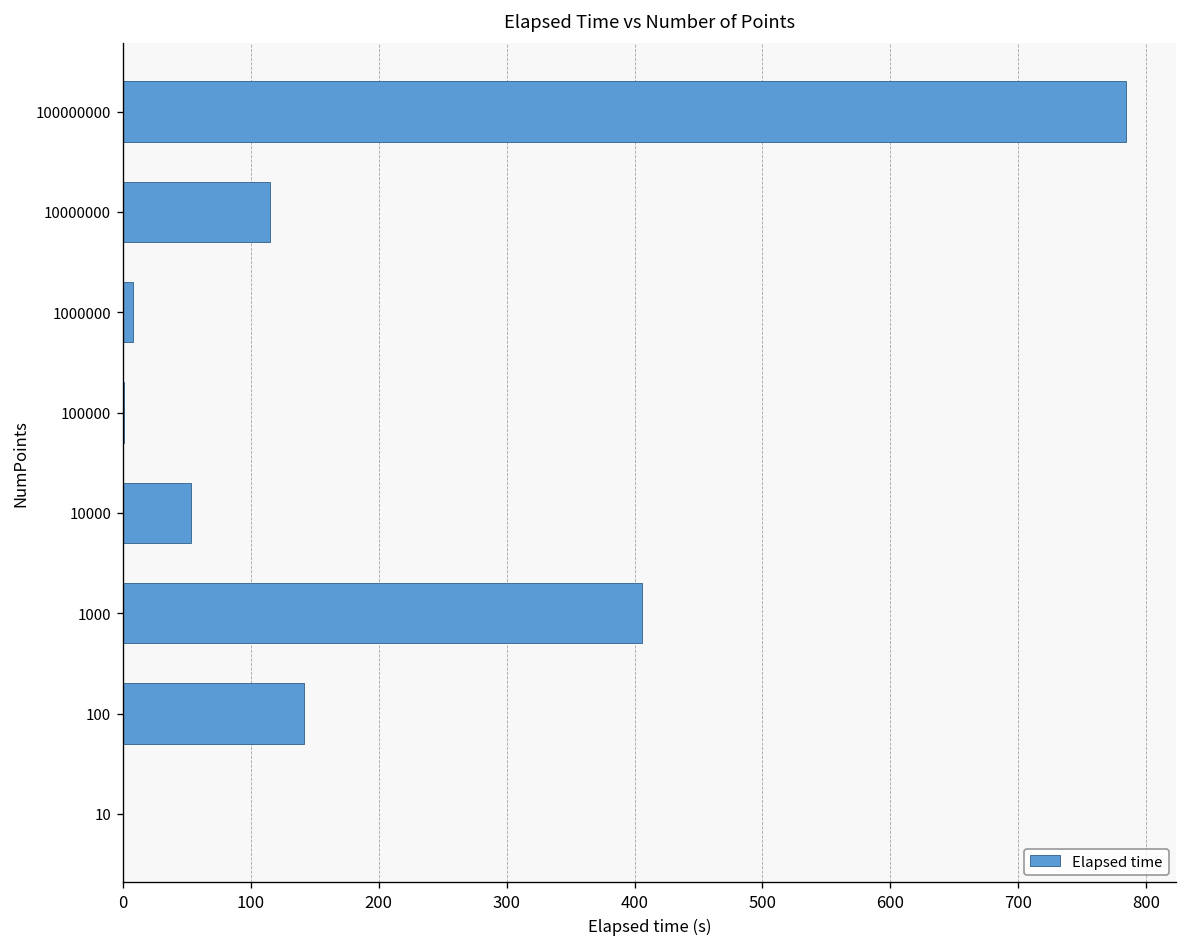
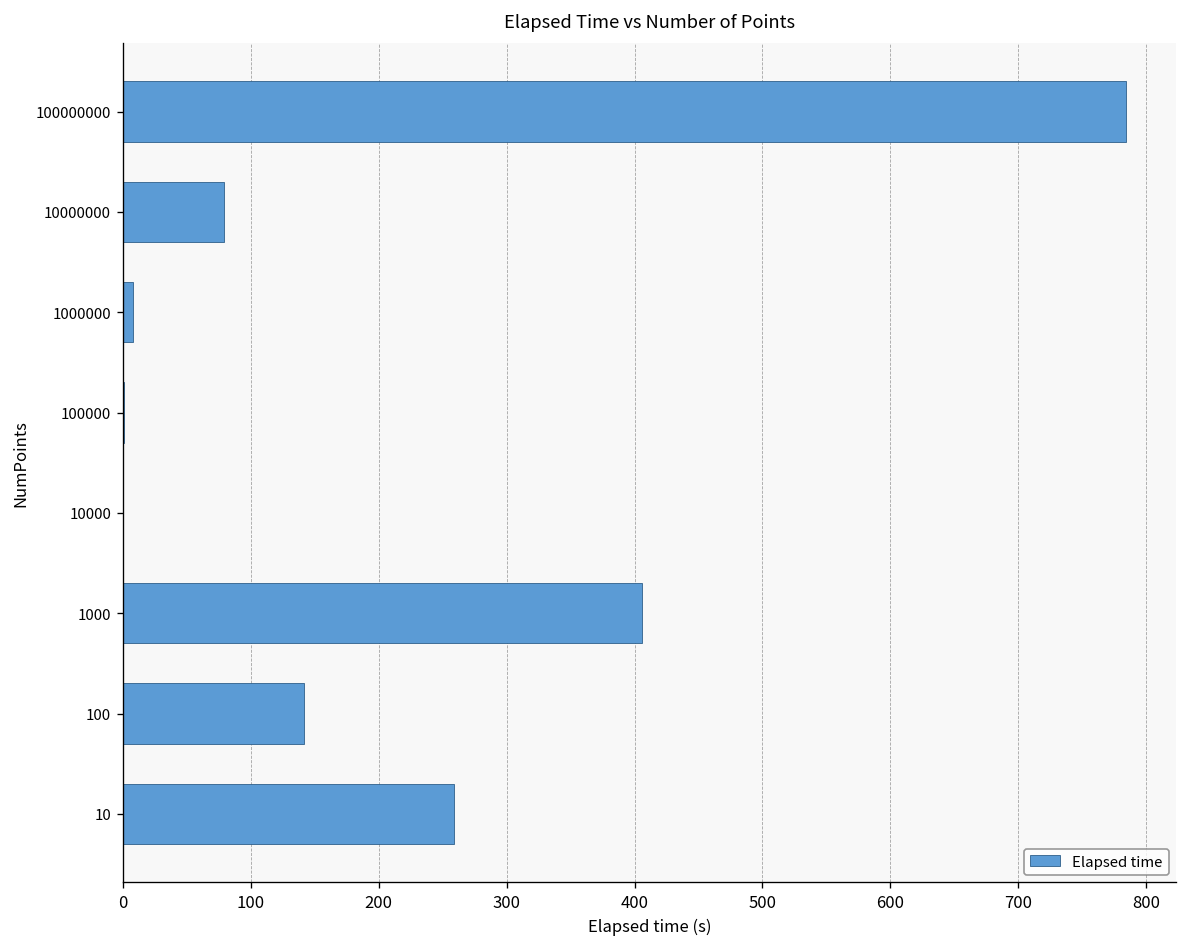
10000000: 115 -> 79
10000: 53 -> 0
10: 0 -> 259
